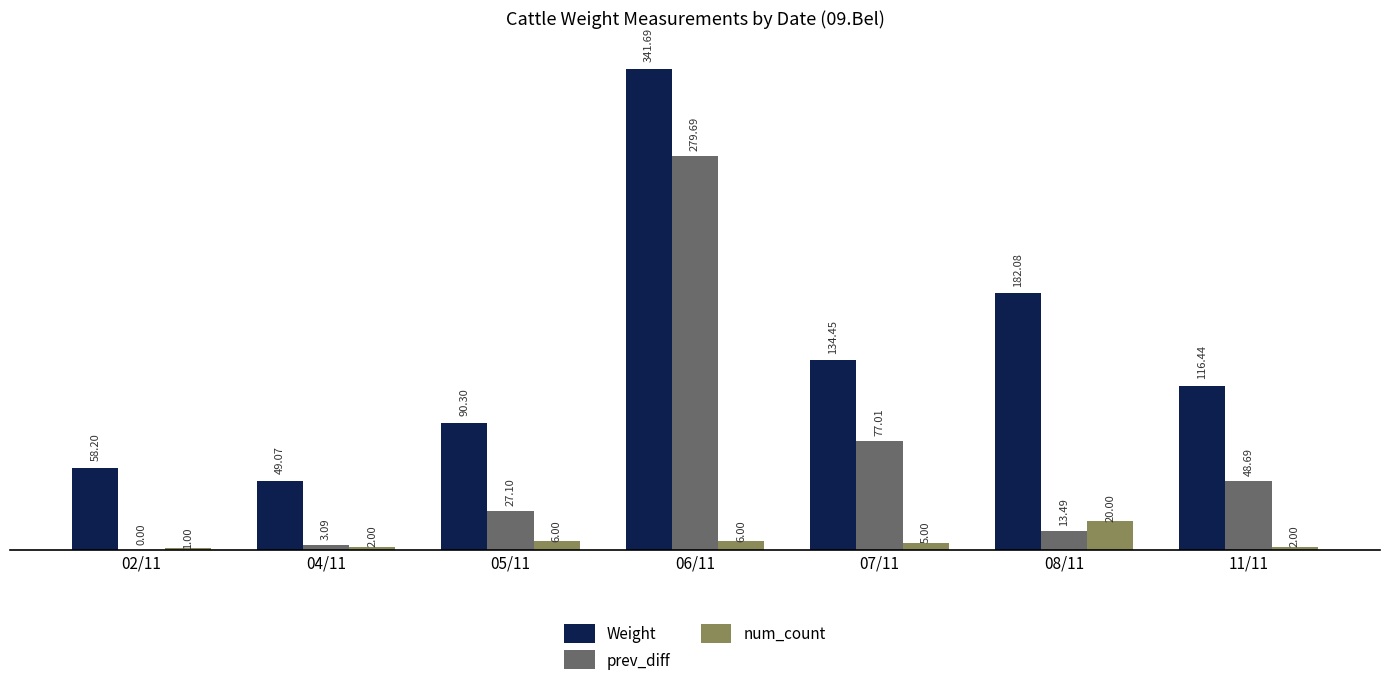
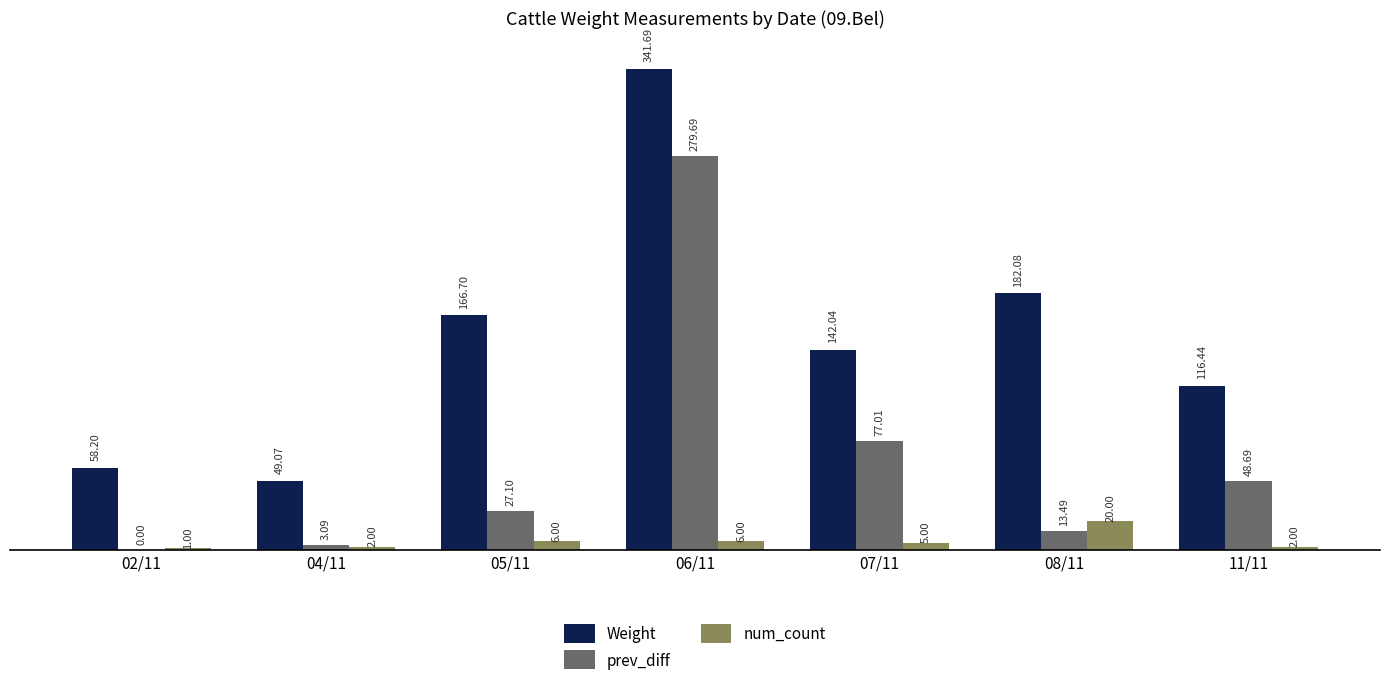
Weight, 05/11: 90.30 -> 166.70
Weight, 07/11: 134.45 -> 142.04
